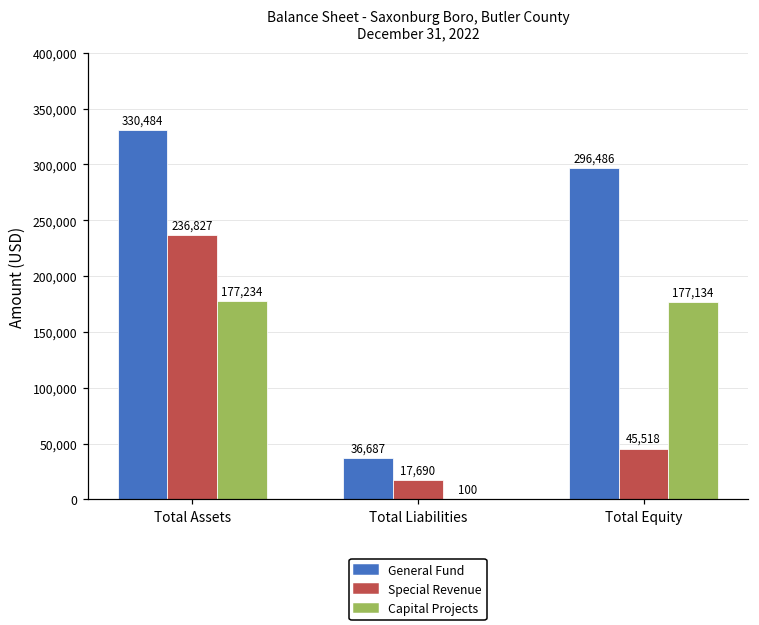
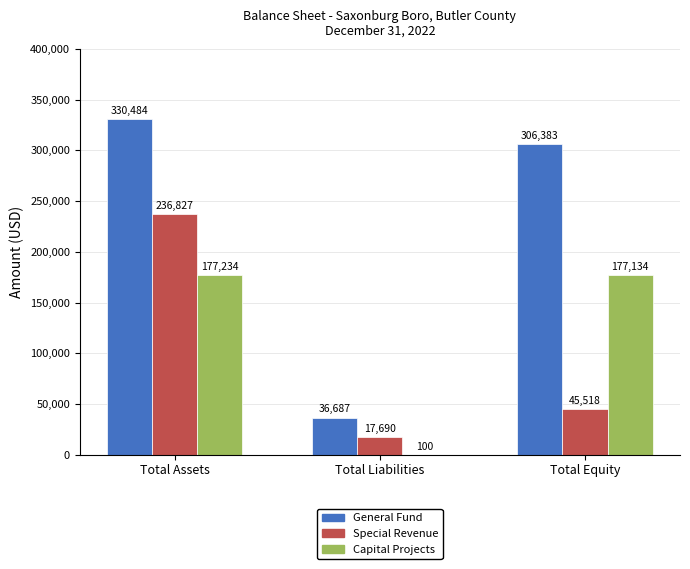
General Fund, Total Equity: 296,486 -> 306,383
